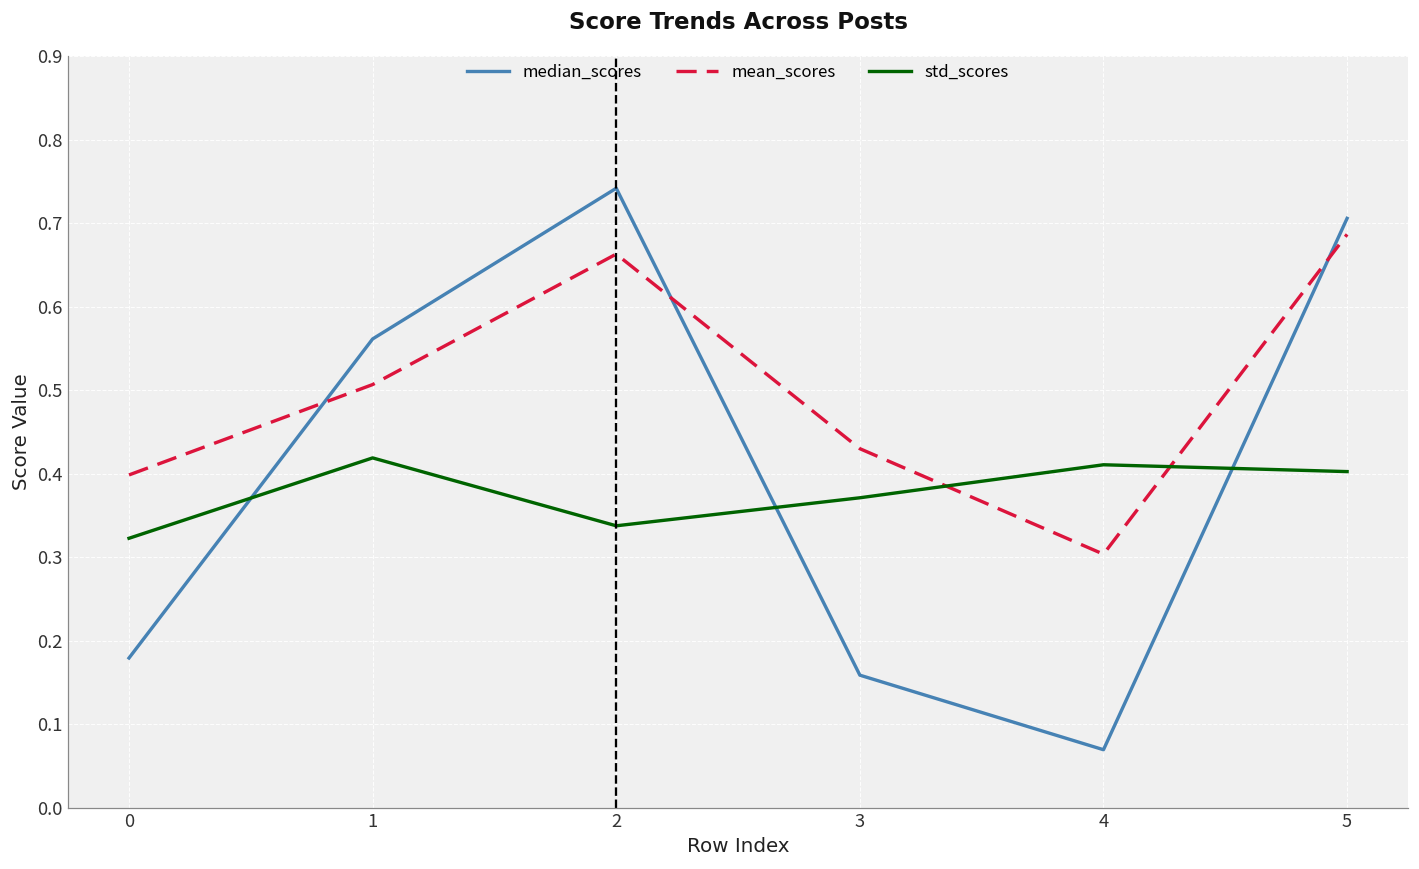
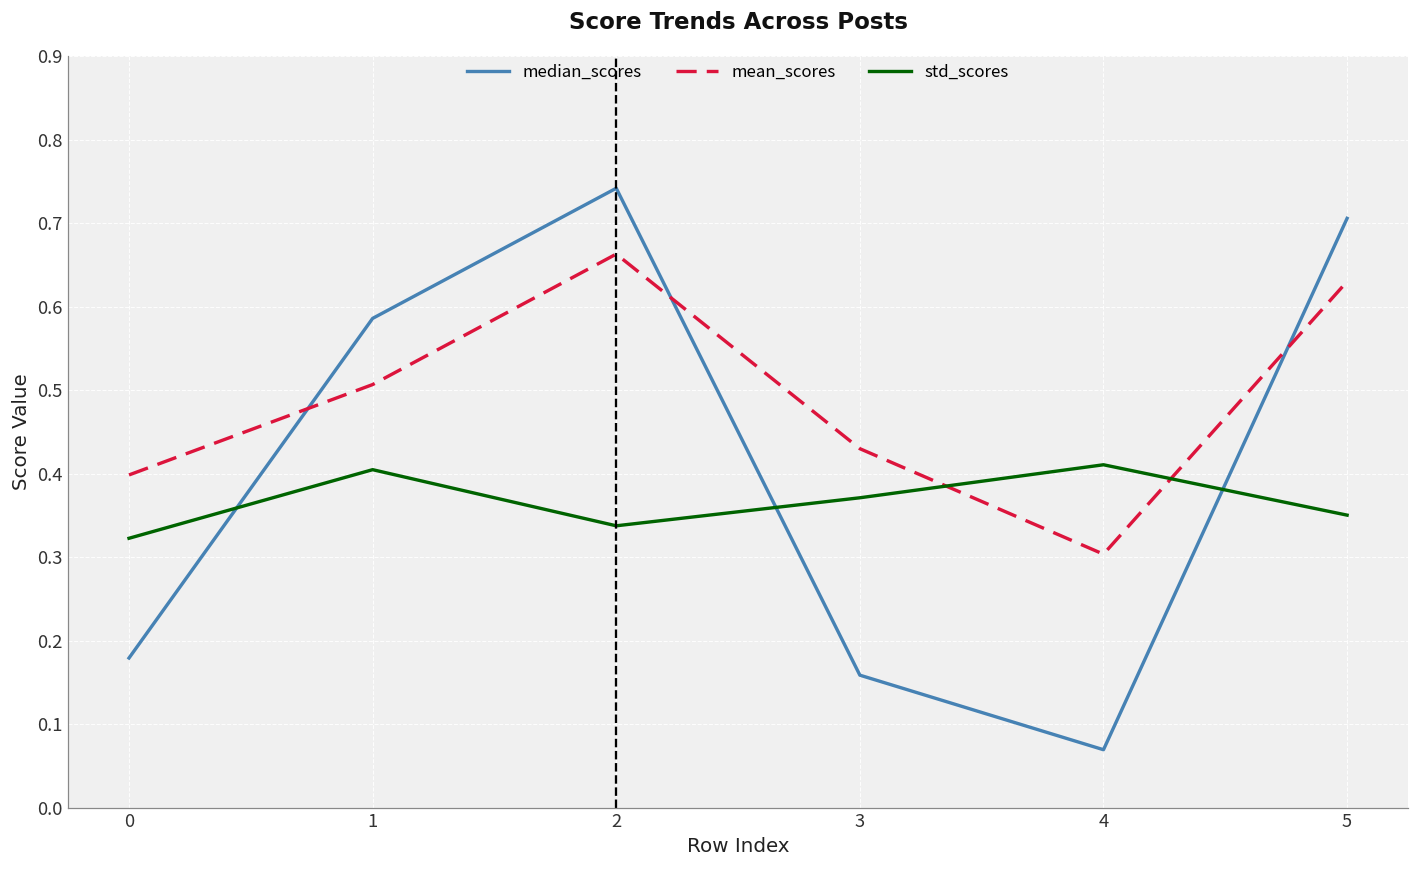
median_scores, 1: 0.56 -> 0.59
std_scores, 1: 0.42 -> 0.40
mean_scores, 5: 0.69 -> 0.63
std_scores, 5: 0.40 -> 0.35
